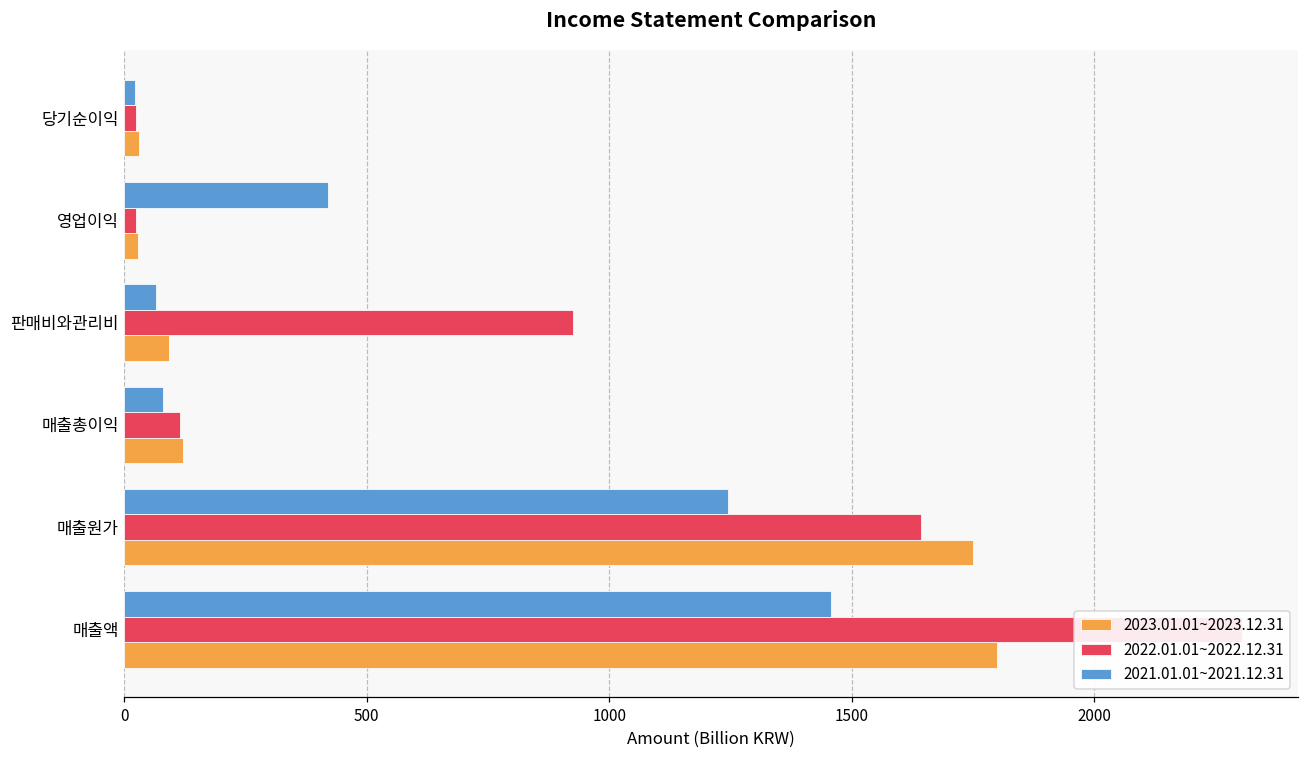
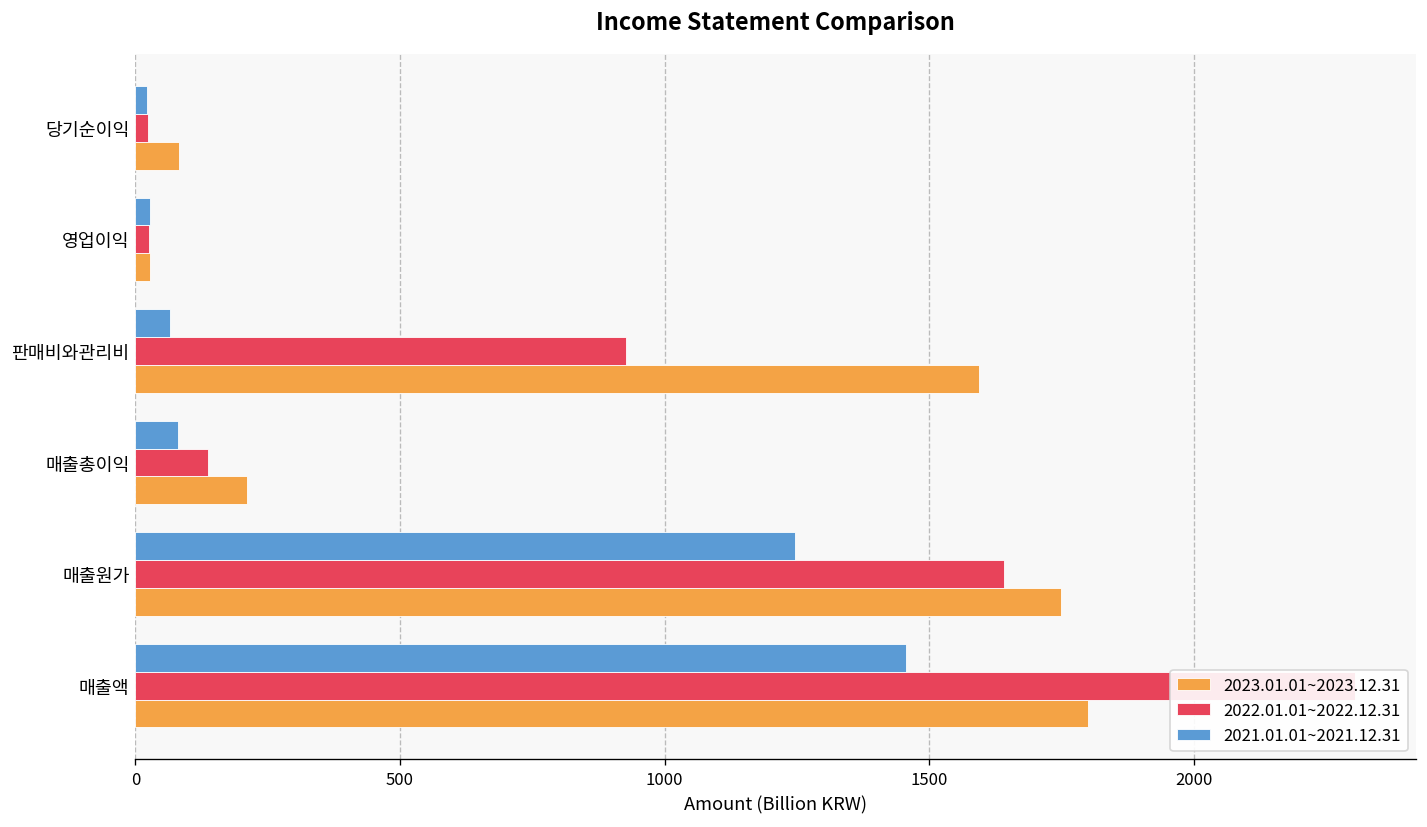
2023.01.01~2023.12.31, 당기순이익: 30 -> 80
2021.01.01~2021.12.31, 영업이익: 420 -> 30
2023.01.01~2023.12.31, 판매비와관리비: 90 -> 1590
2022.01.01~2022.12.31, 매출총이익: 120 -> 140
2023.01.01~2023.12.31, 매출총이익: 120 -> 210
